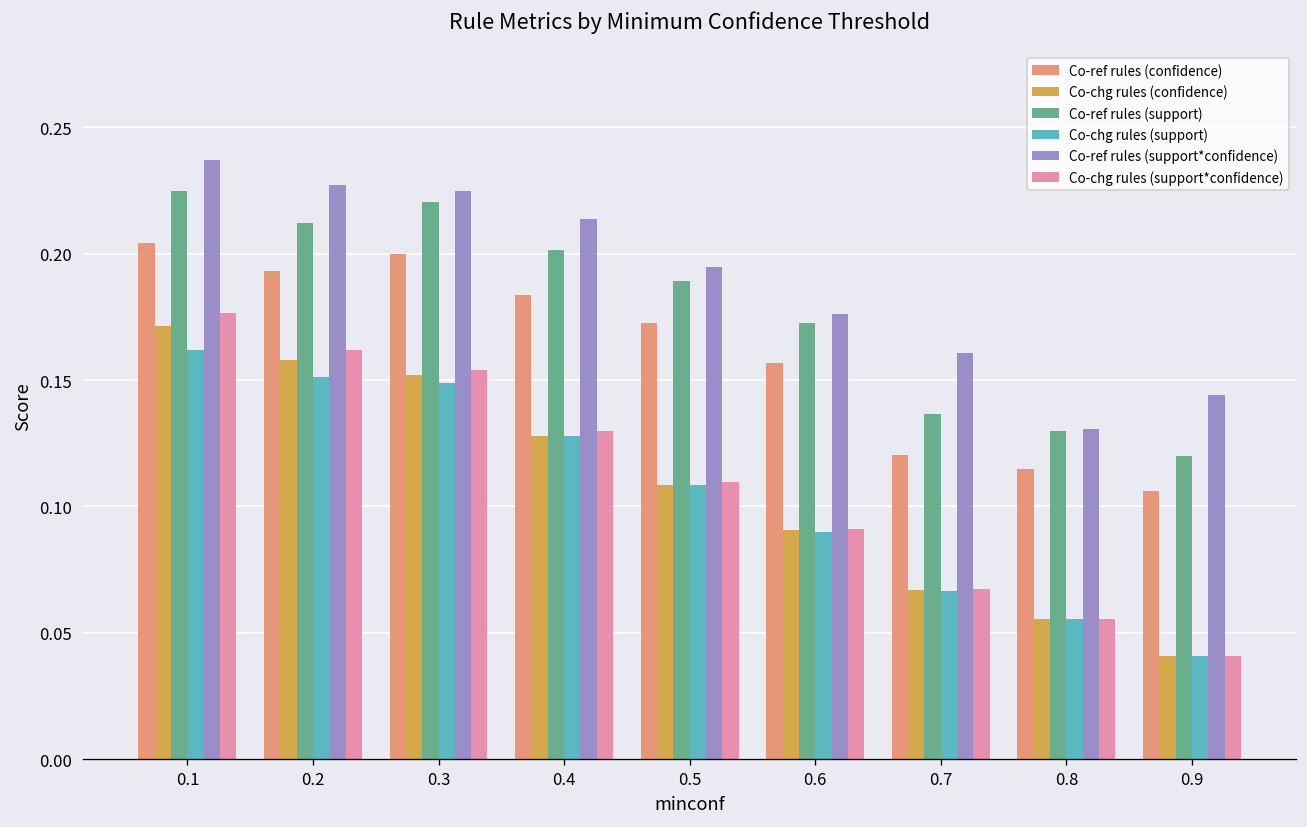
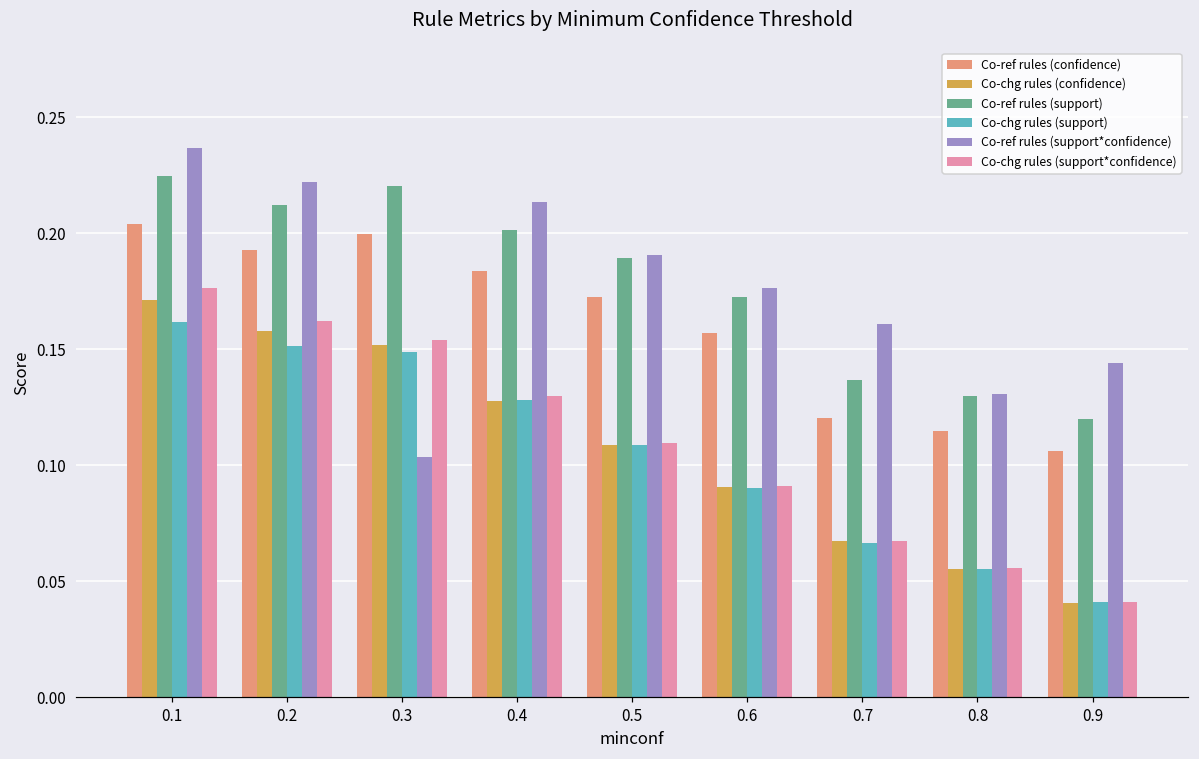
Co-ref rules (support*confidence), 0.2: 0.227 -> 0.222
Co-ref rules (support*confidence), 0.3: 0.225 -> 0.103
Co-ref rules (support*confidence), 0.5: 0.195 -> 0.191
